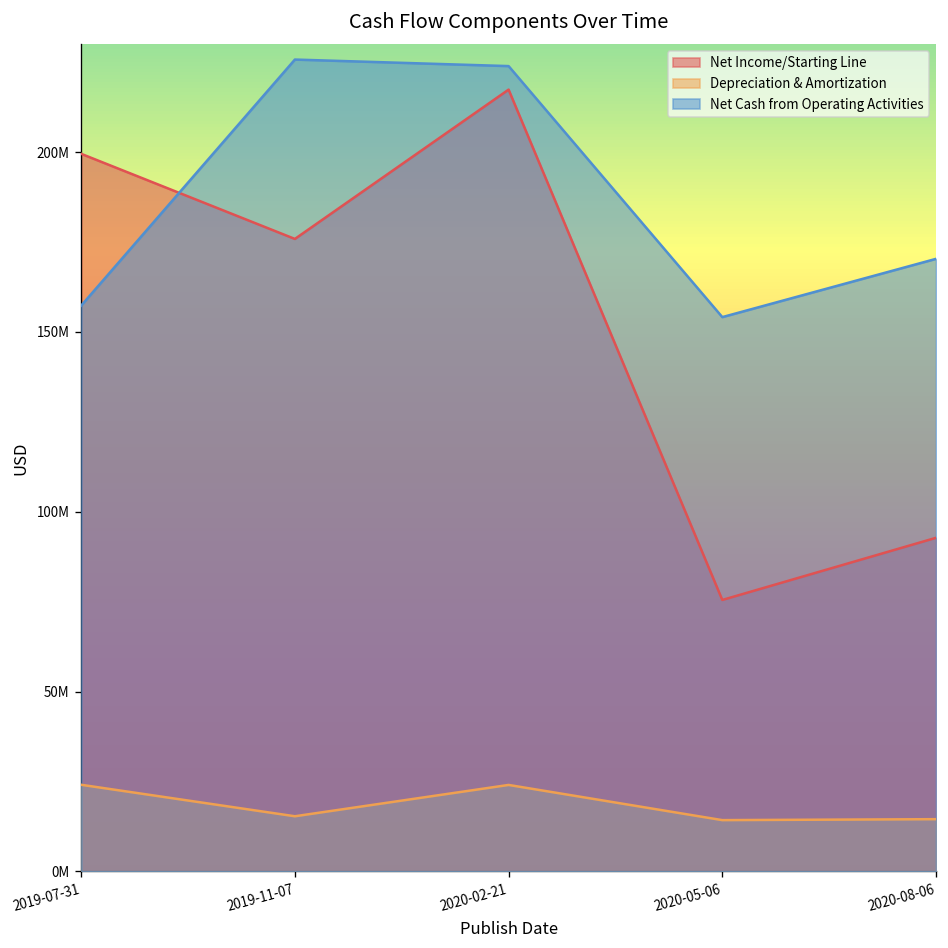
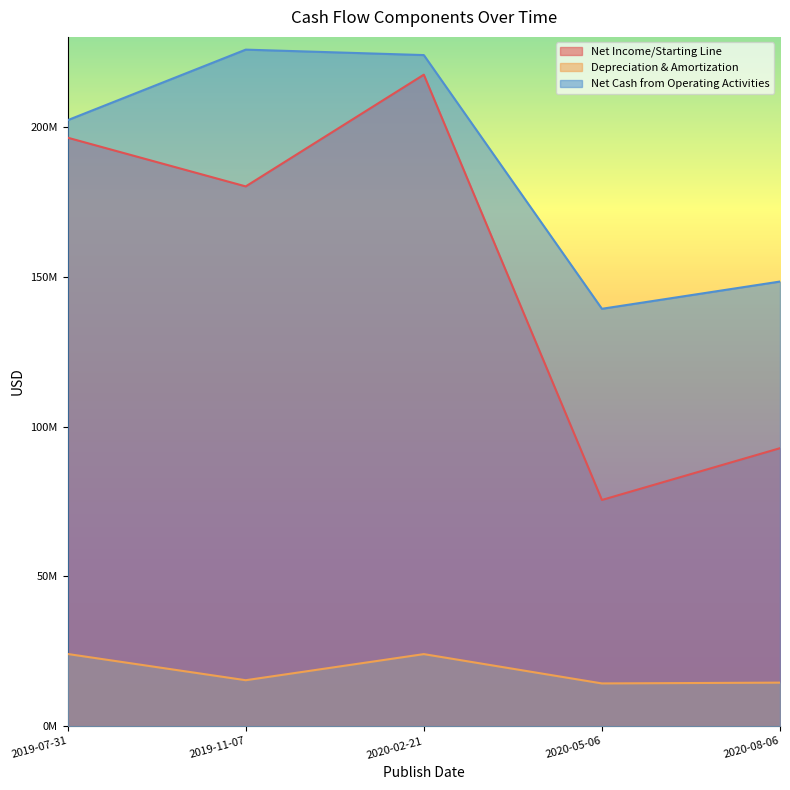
Net Income/Starting Line, 2019-07-31: 200000000 -> 196000000
Net Cash from Operating Activities, 2019-07-31: 157000000 -> 202000000
Net Income/Starting Line, 2019-11-07: 176000000 -> 180000000
Net Cash from Operating Activities, 2020-05-06: 154000000 -> 139000000
Net Cash from Operating Activities, 2020-08-06: 170000000 -> 148000000
